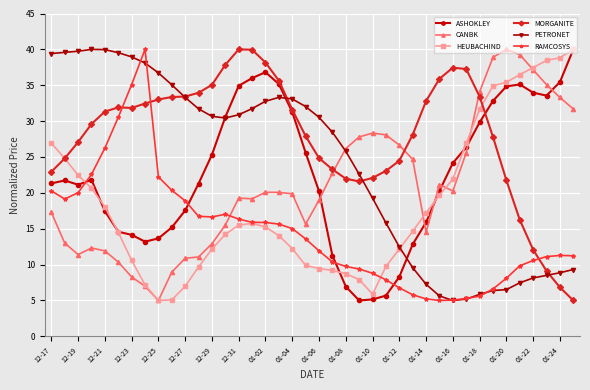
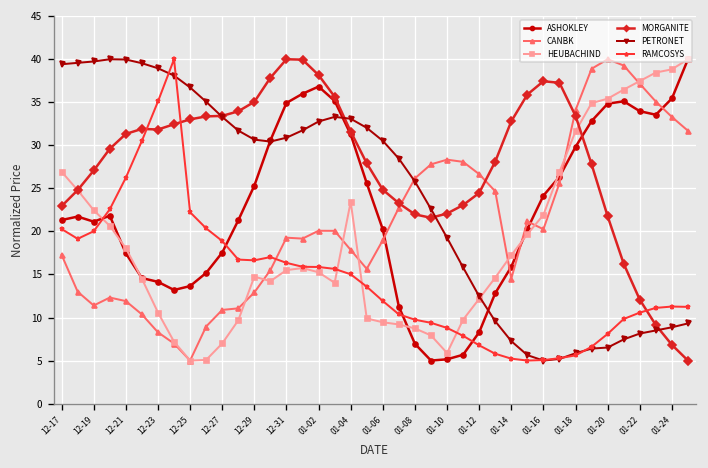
HEUBACHIND, 12-29: 12 -> 15
CANBK, 01-04: 20 -> 18
HEUBACHIND, 01-04: 12 -> 23
